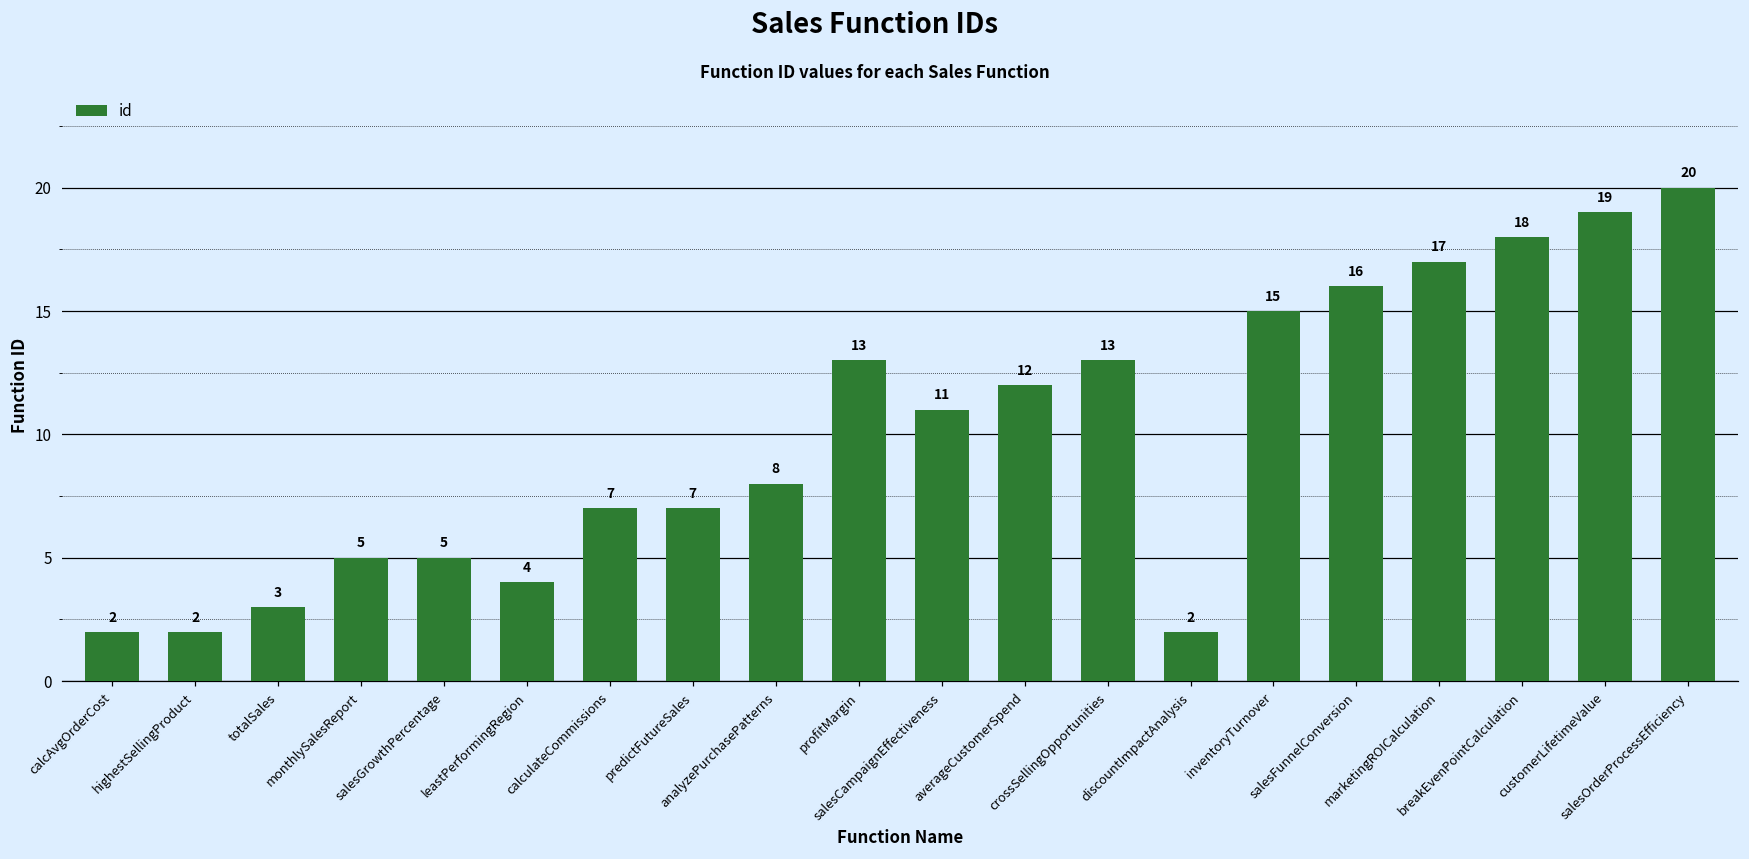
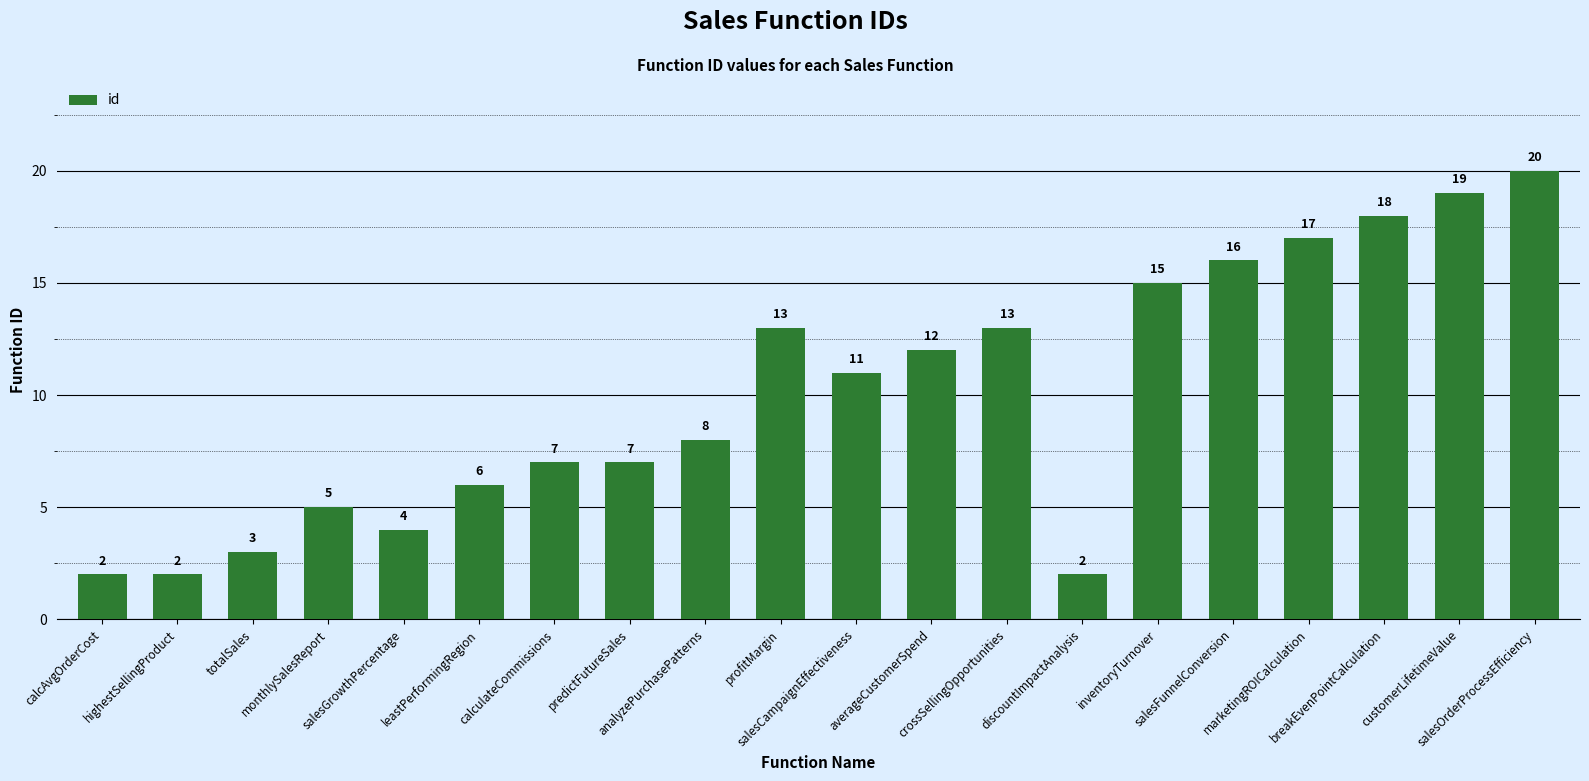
salesGrowthPercentage: 5 -> 4
leastPerformingRegion: 4 -> 6
